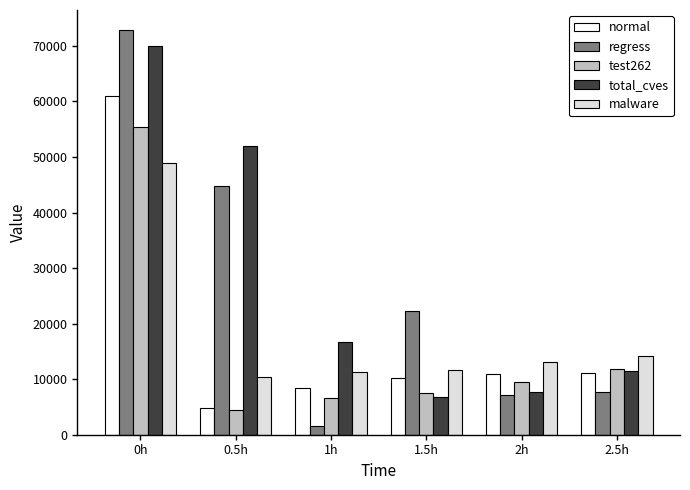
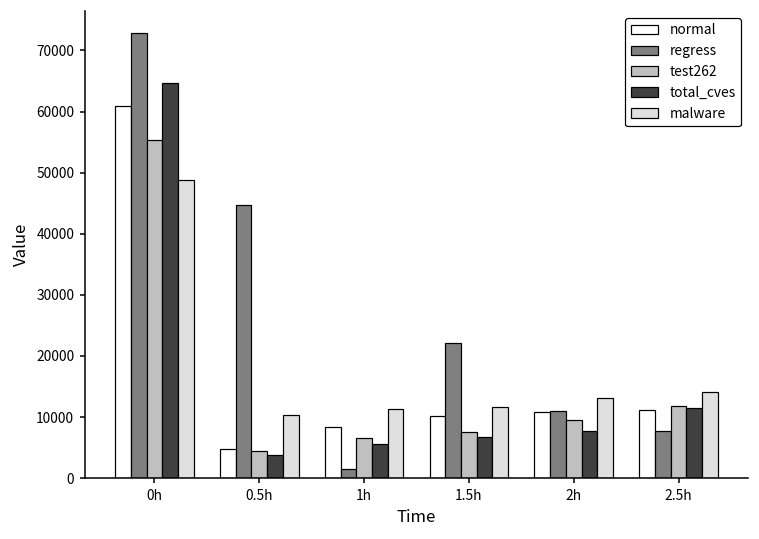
total_cves, 0h: 70000 -> 65000
total_cves, 0.5h: 52000 -> 4000
total_cves, 1h: 17000 -> 6000
regress, 2h: 7000 -> 11000
